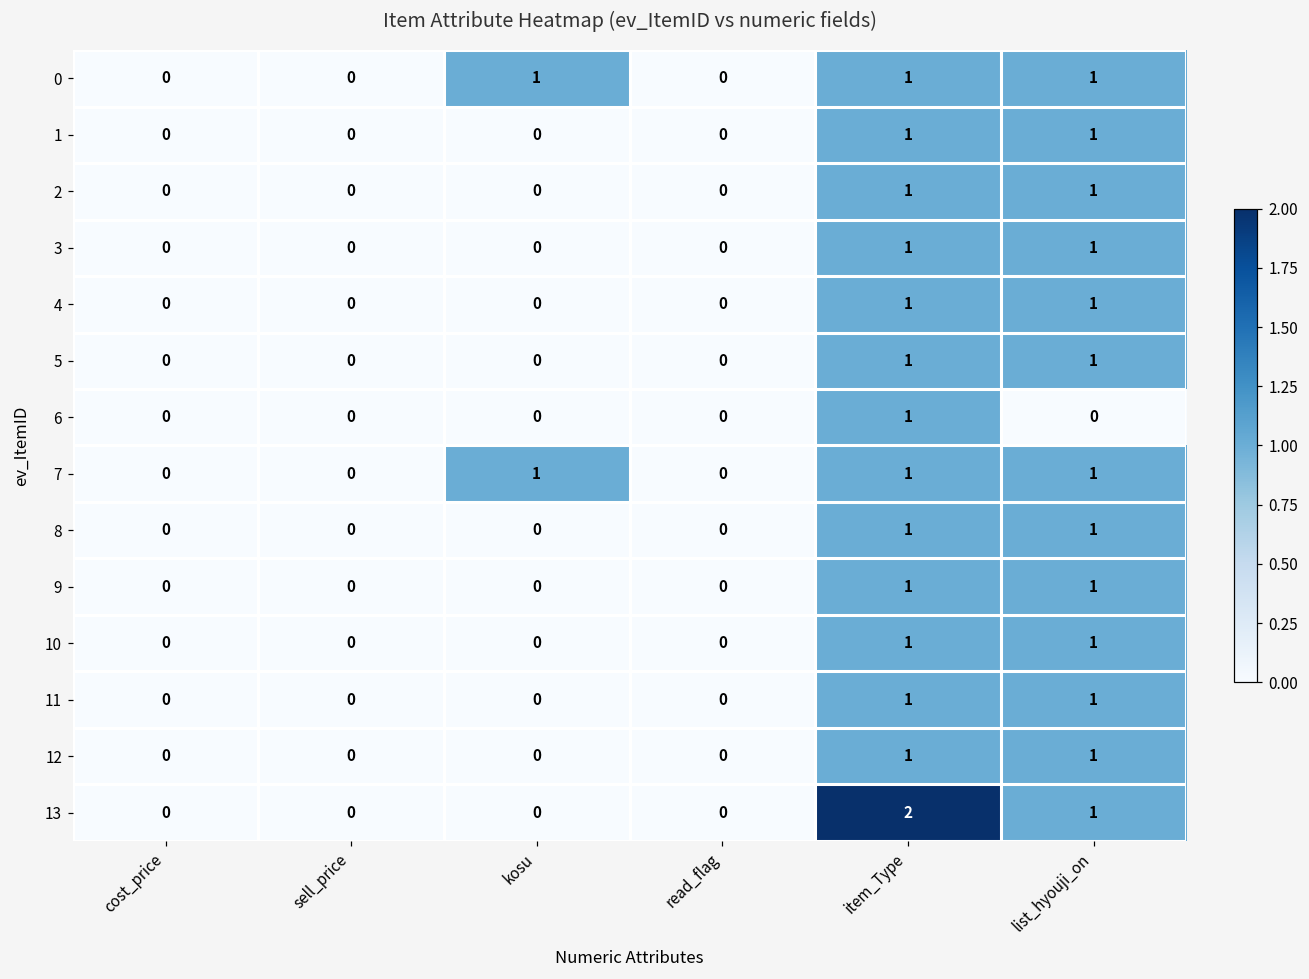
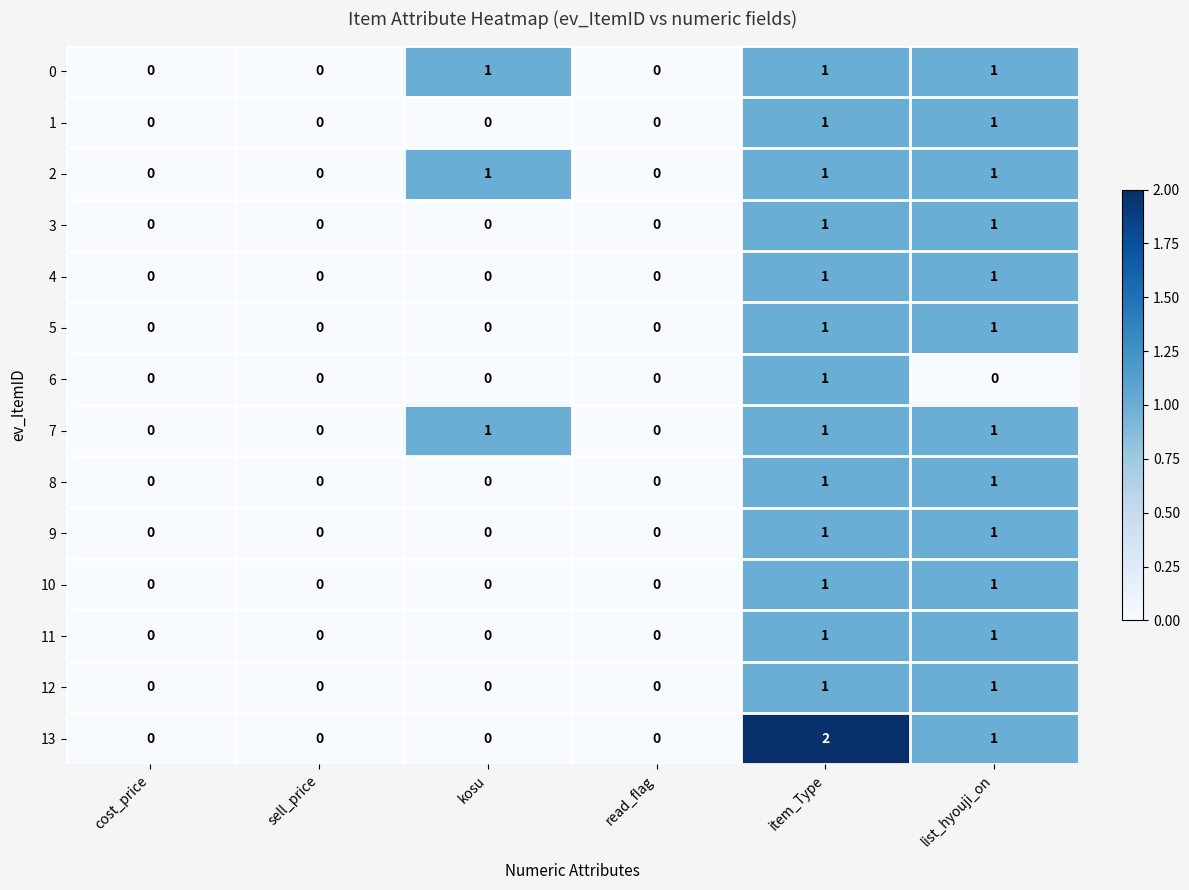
2, kosu: 0 -> 1
